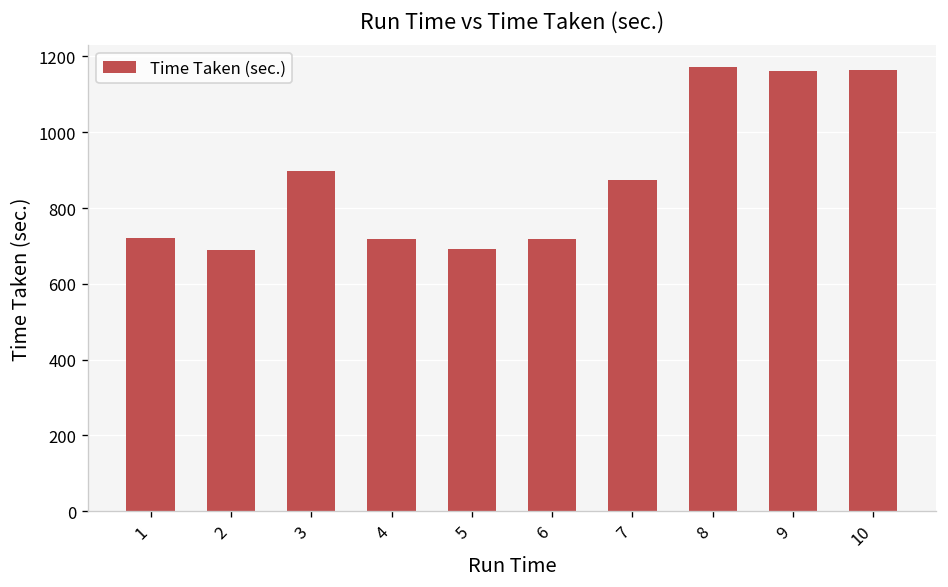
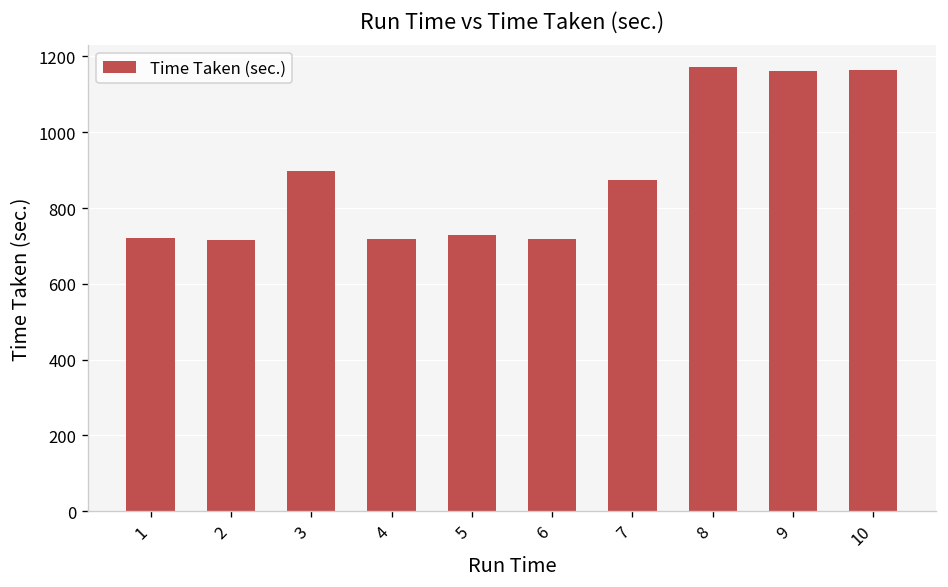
2: 690 -> 720
5: 690 -> 730
